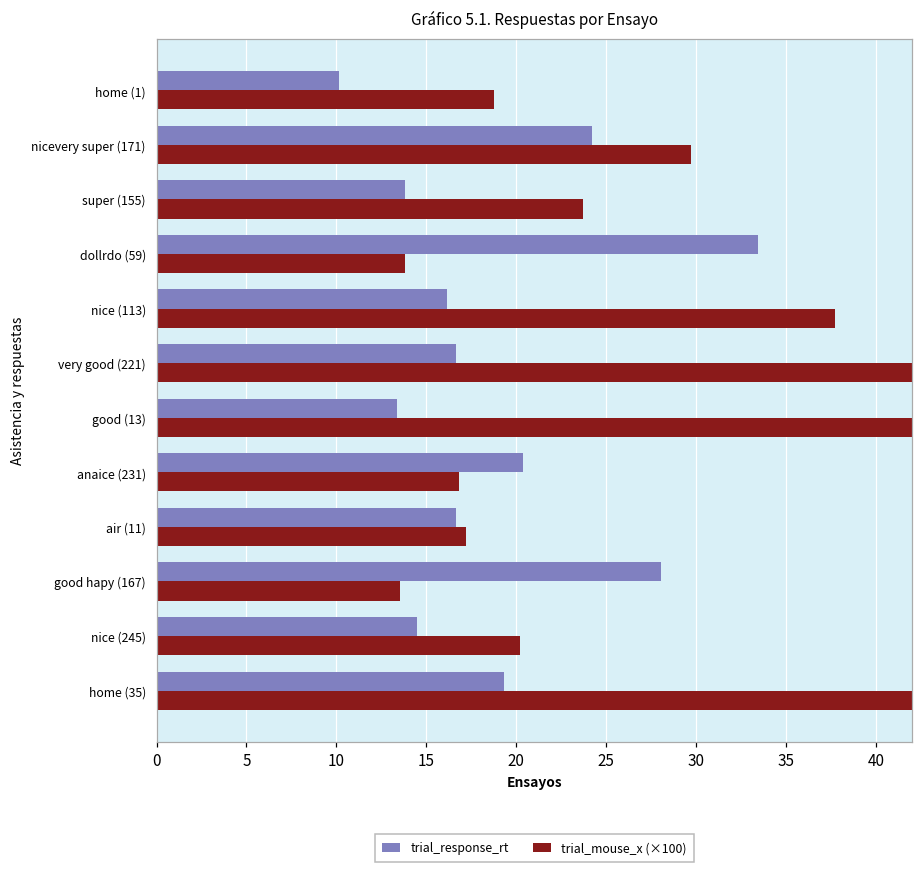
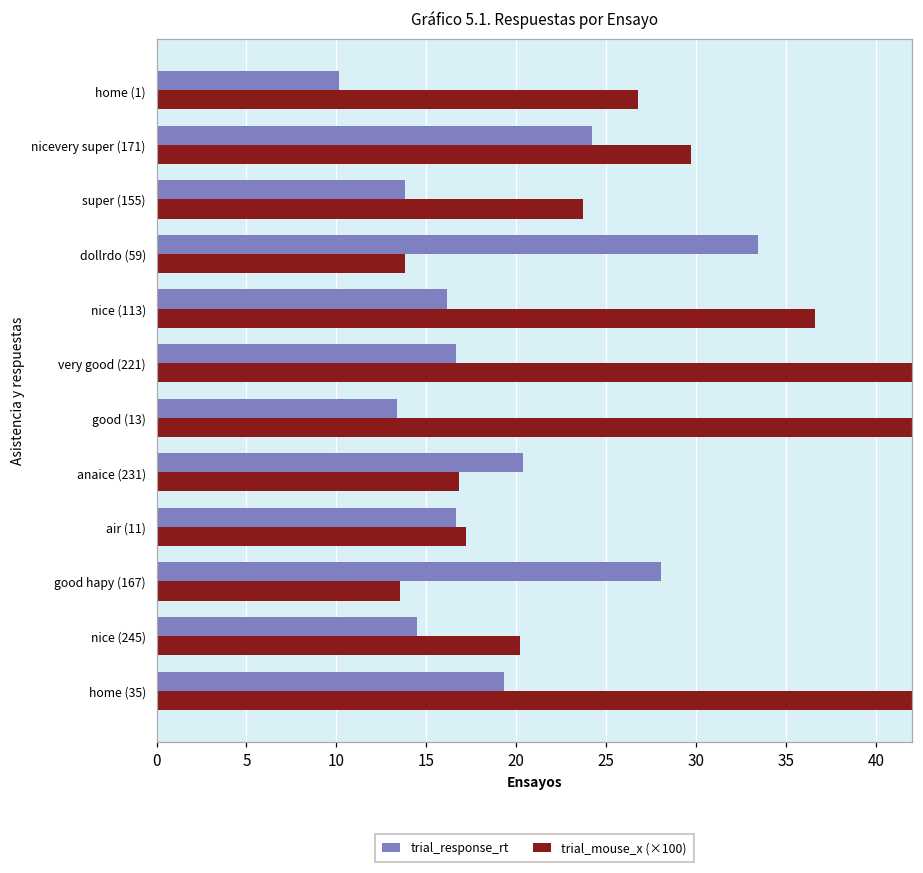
trial_mouse_x (×100), home (1): 18.8 -> 26.8
trial_mouse_x (×100), nice (113): 37.7 -> 36.6
